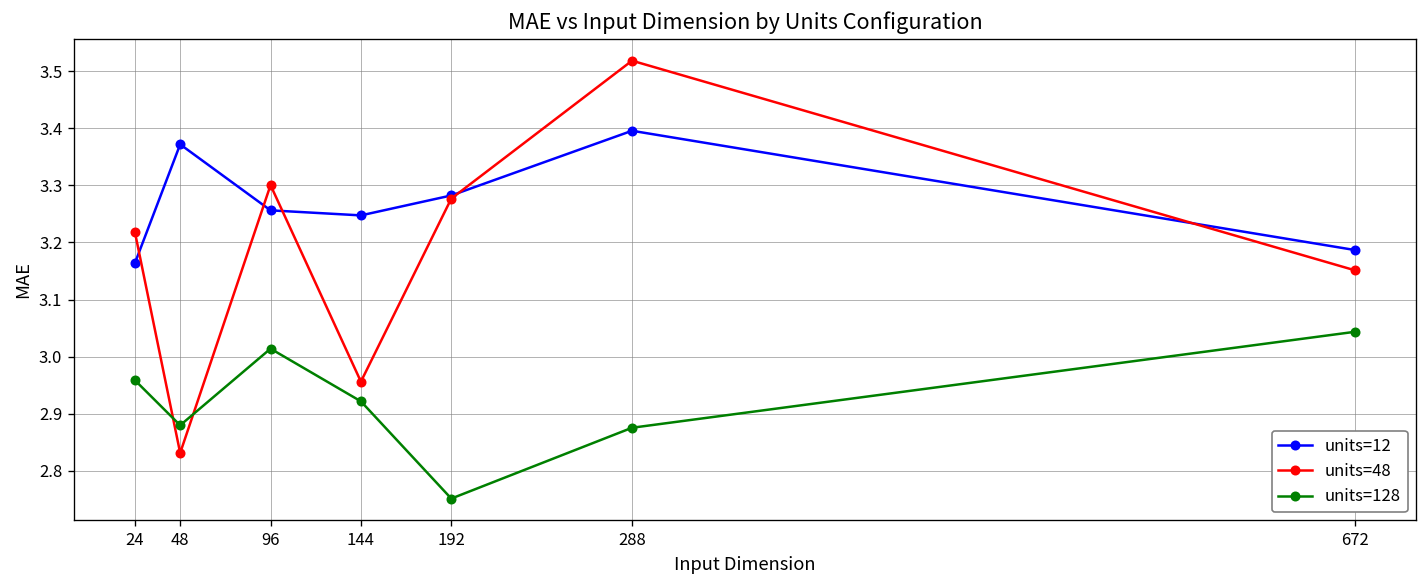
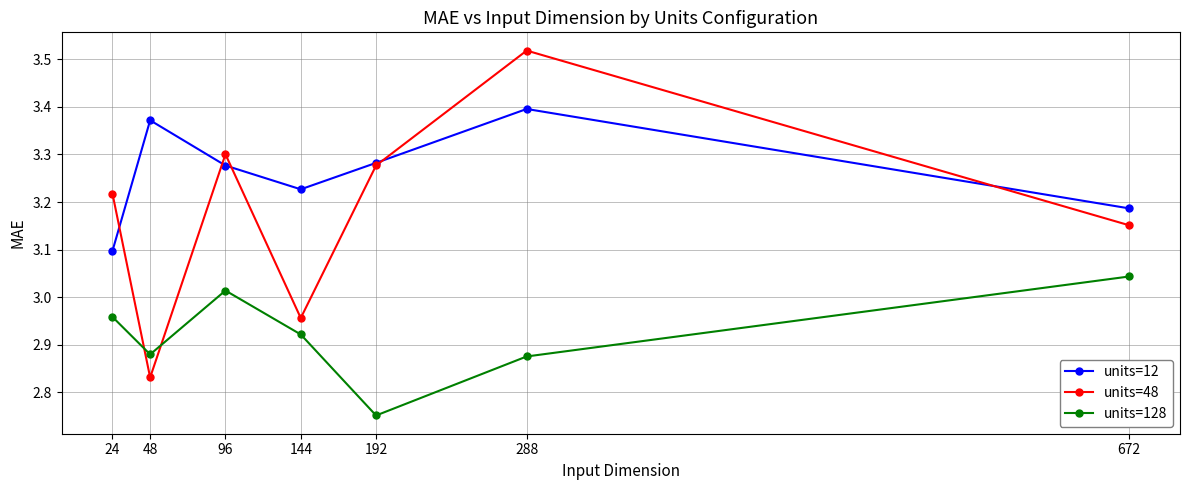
units=12, 24: 3.16 -> 3.10
units=12, 96: 3.26 -> 3.28
units=12, 144: 3.25 -> 3.23
